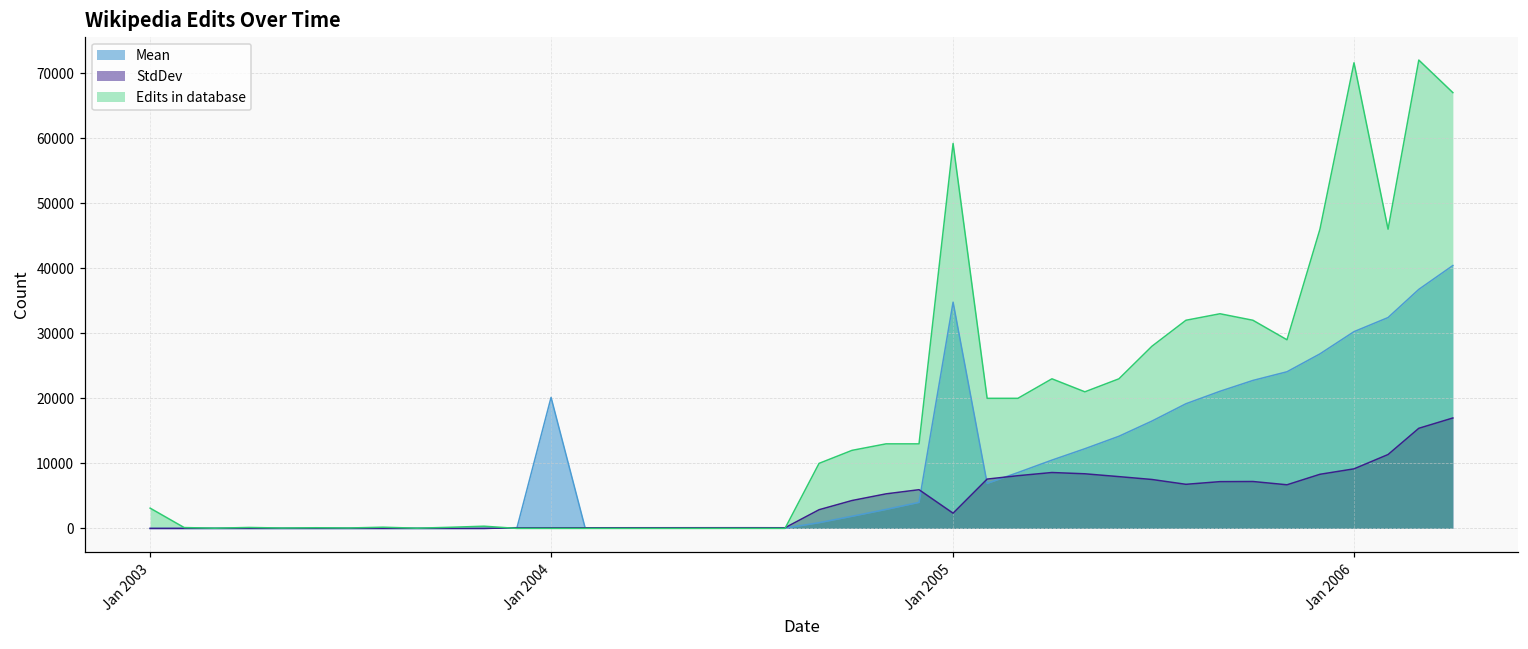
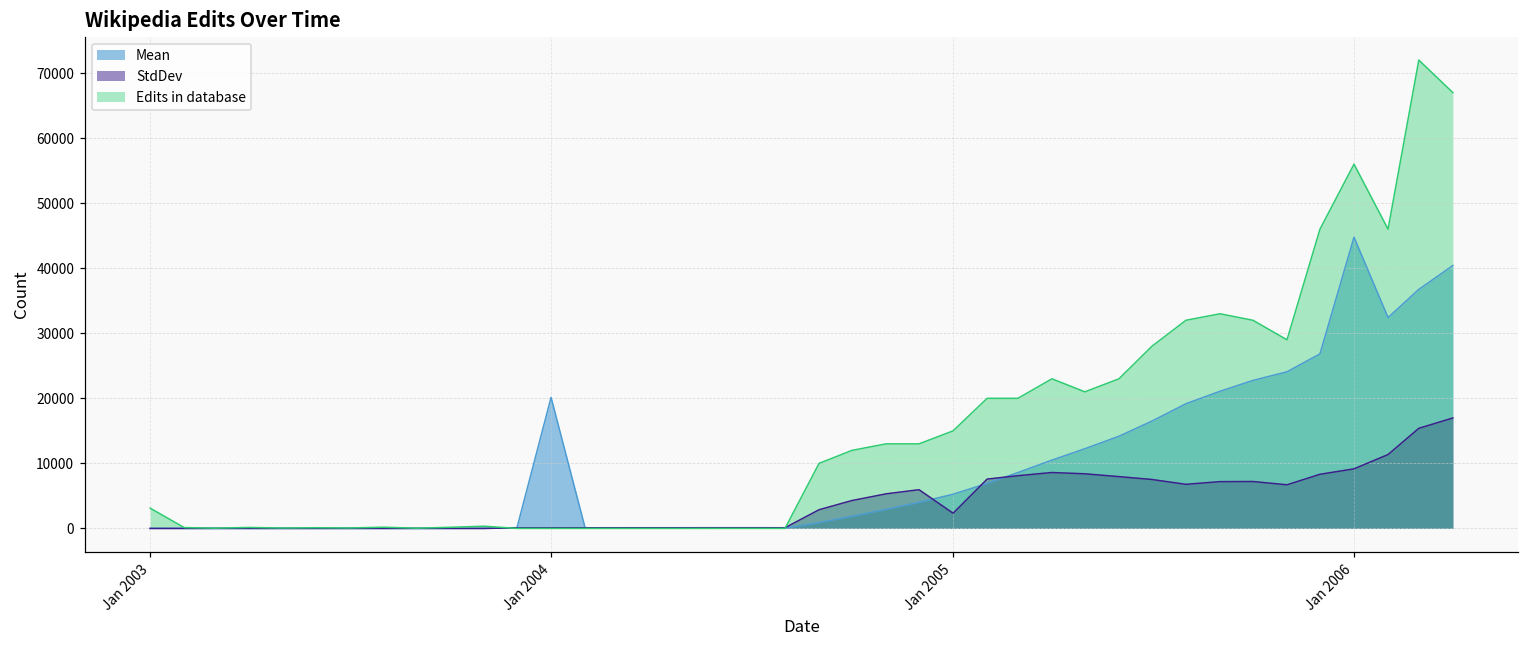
Mean, Jan 2005: 35000 -> 5000
Edits in database, Jan 2005: 59000 -> 15000
Mean, Jan 2006: 30000 -> 45000
Edits in database, Jan 2006: 72000 -> 56000
